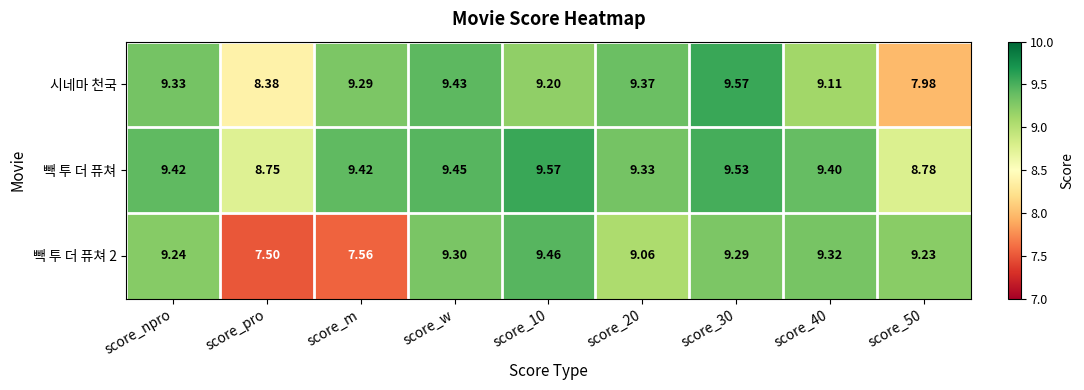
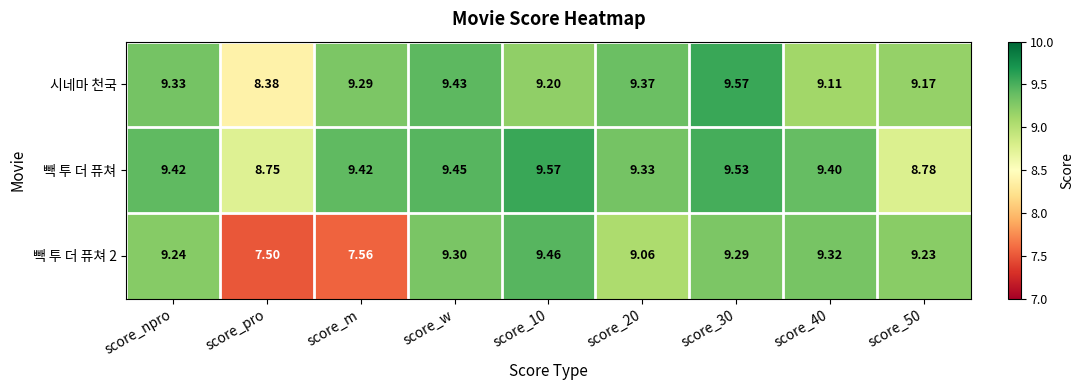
시네마 천국, score_50: 7.98 -> 9.17
